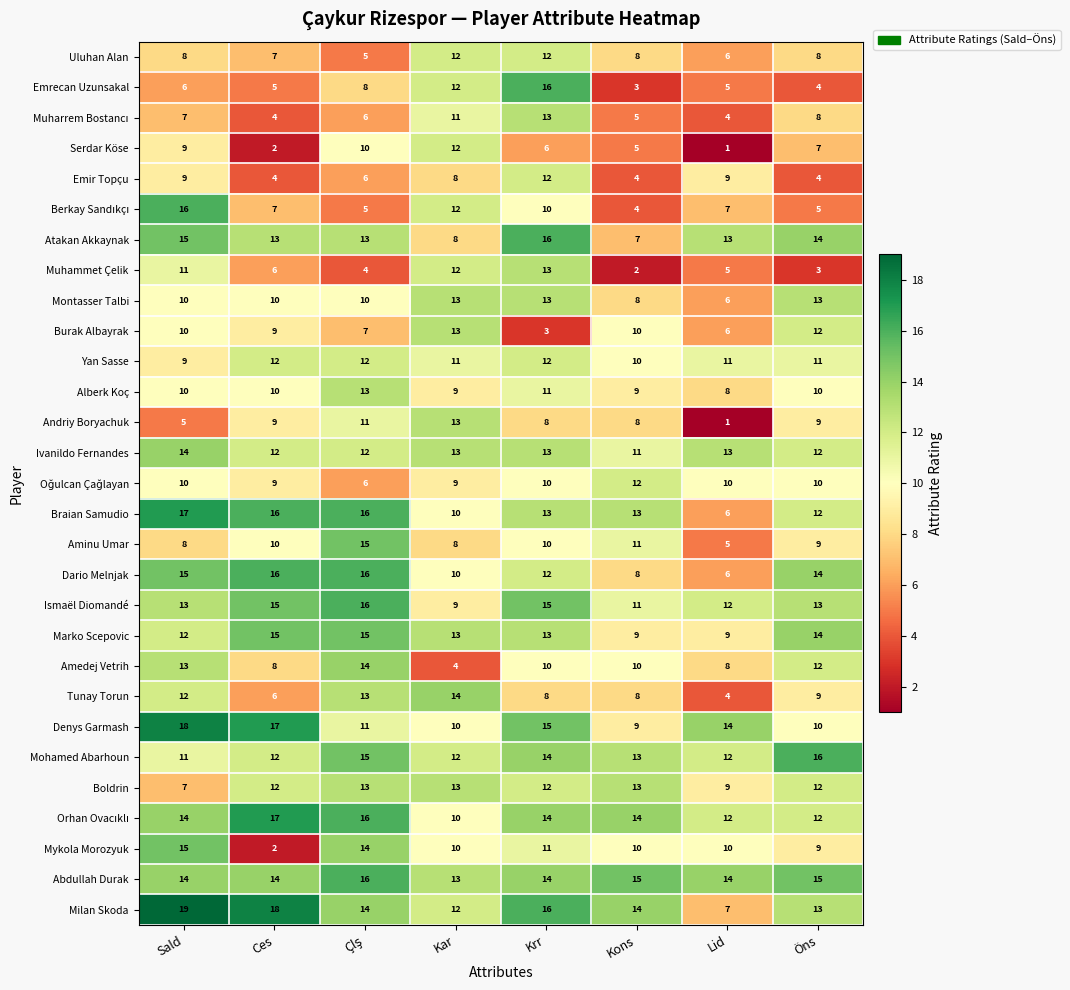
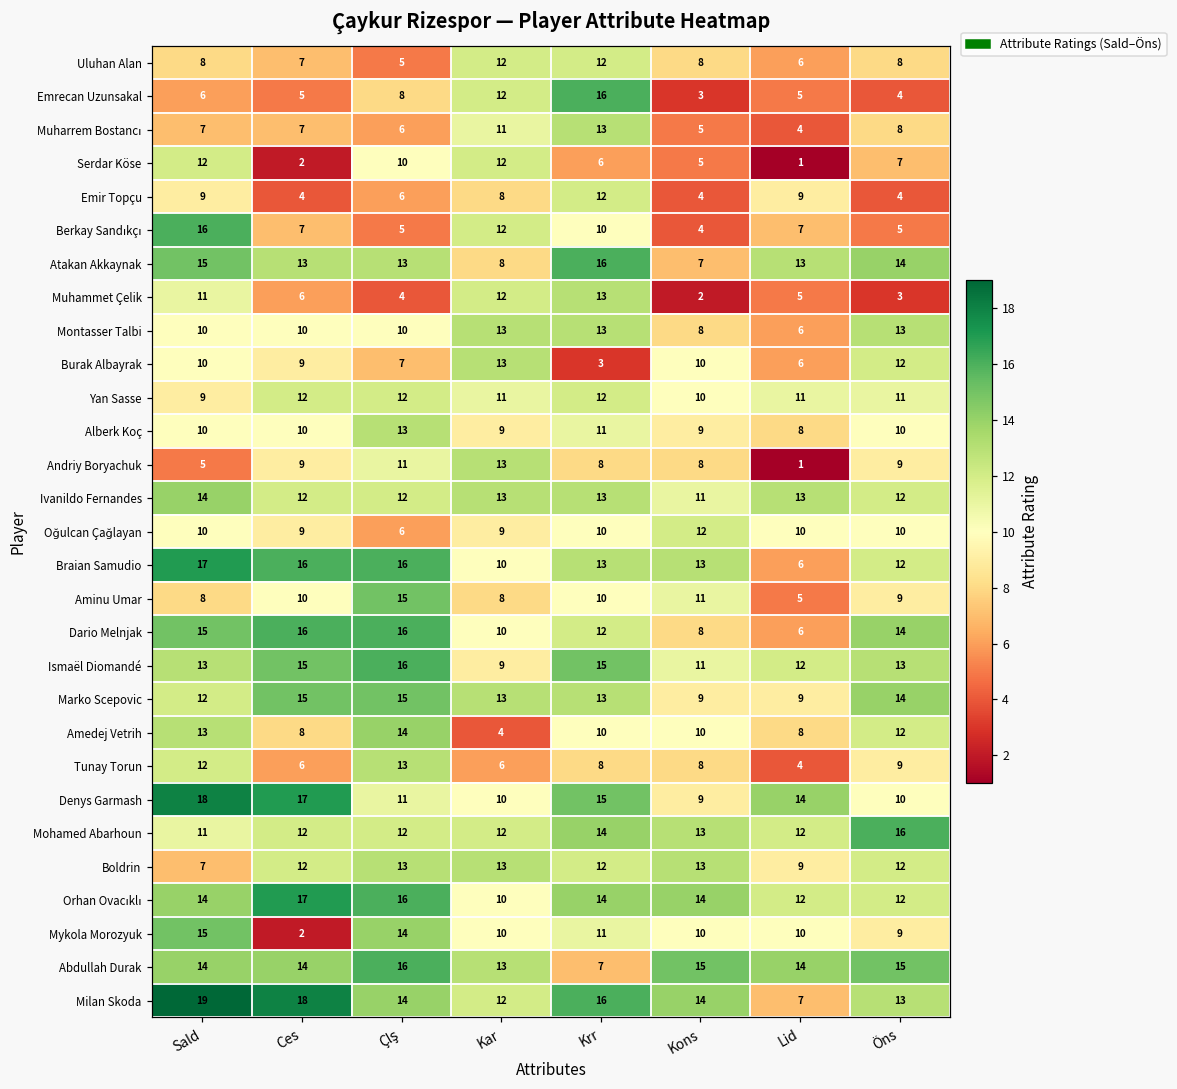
Muharrem Bostancı, Ces: 4 -> 7
Serdar Köse, Sald: 9 -> 12
Tunay Torun, Kar: 14 -> 6
Mohamed Abarhoun, Çlş: 15 -> 12
Abdullah Durak, Krr: 14 -> 7
